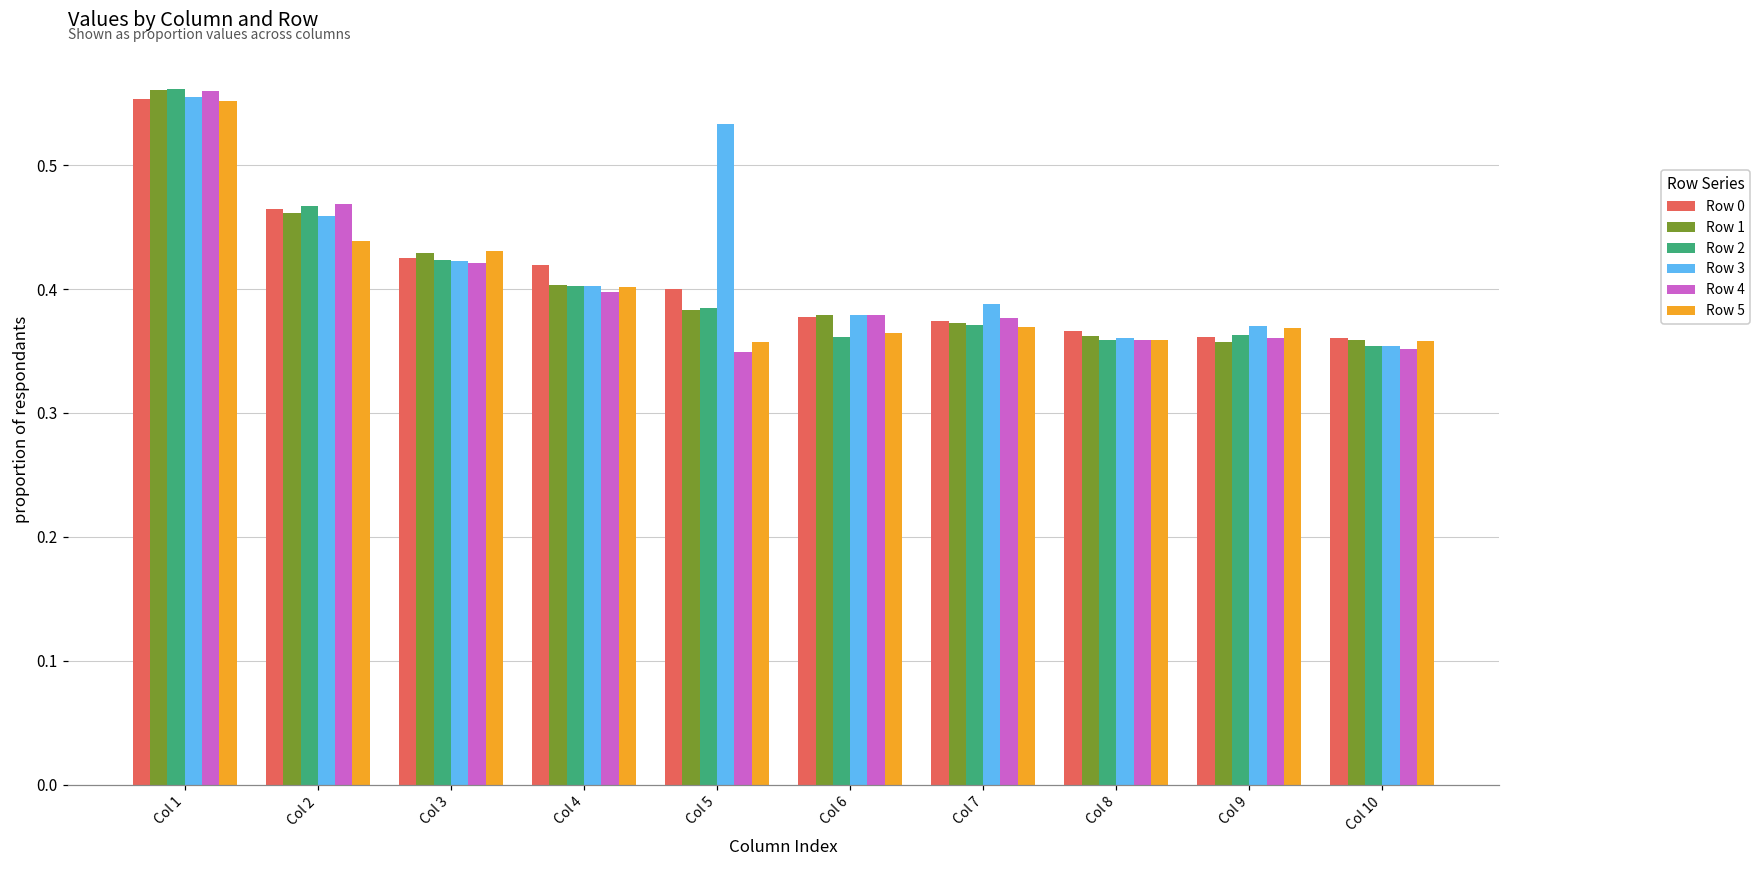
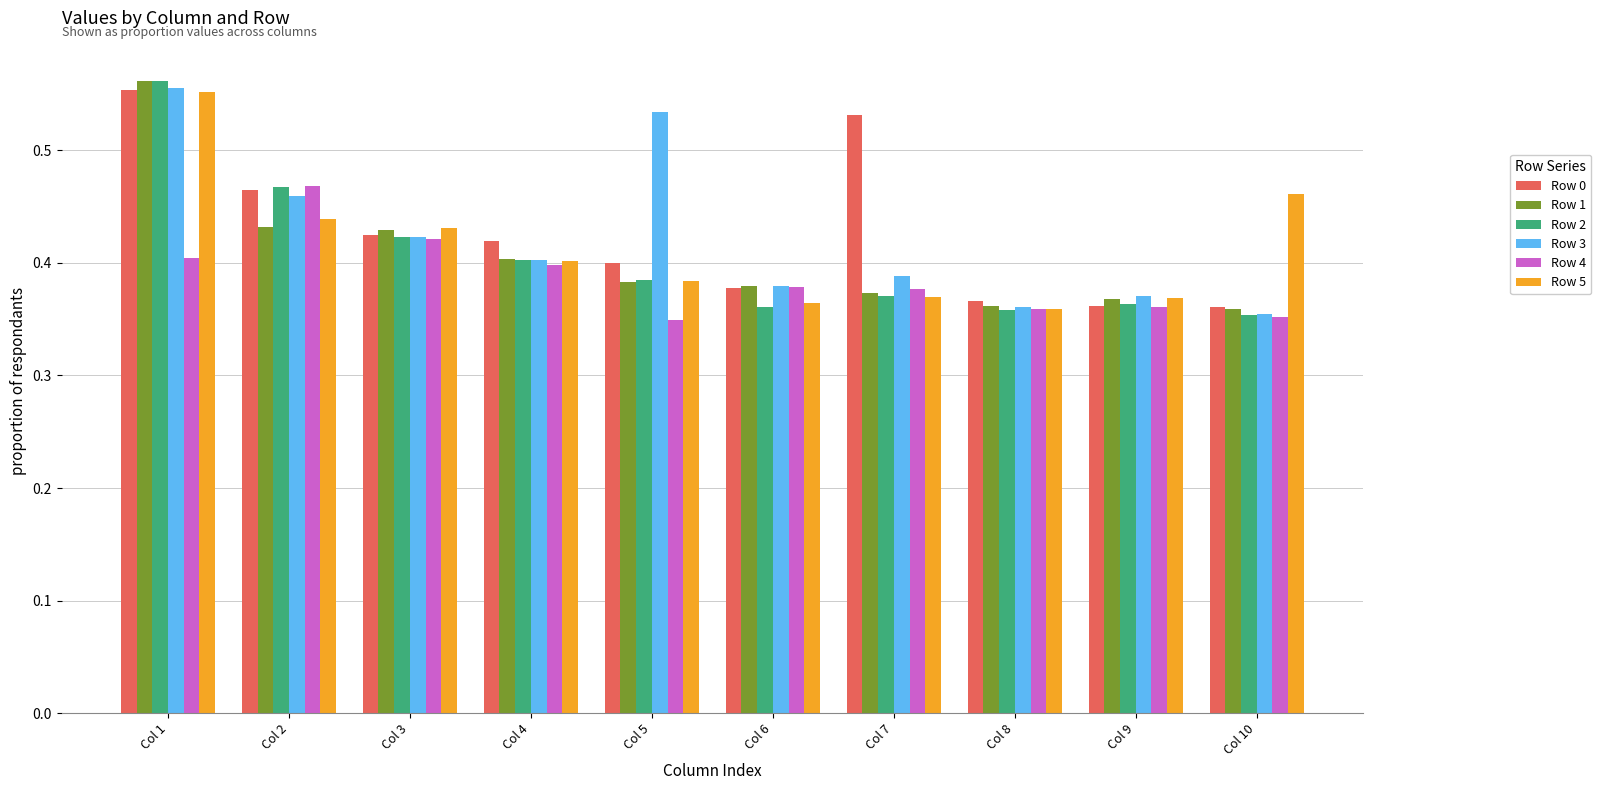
Row 4, Col 1: 0.560 -> 0.404
Row 1, Col 2: 0.461 -> 0.432
Row 5, Col 5: 0.357 -> 0.383
Row 0, Col 7: 0.375 -> 0.531
Row 1, Col 9: 0.357 -> 0.368
Row 5, Col 10: 0.358 -> 0.461
